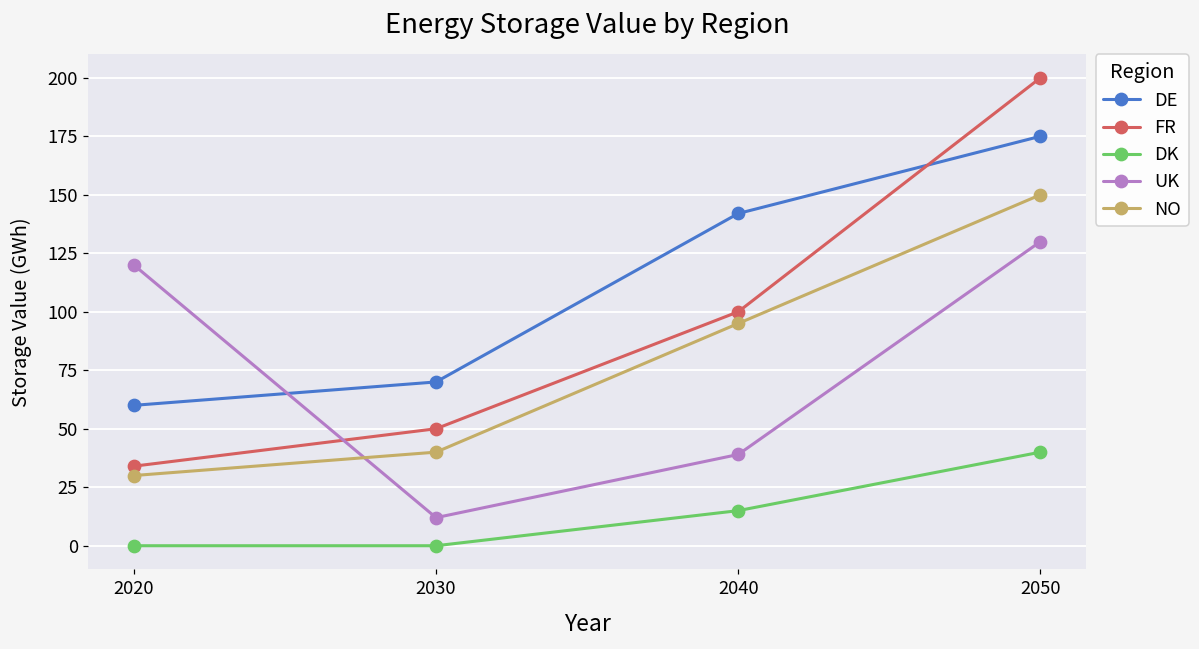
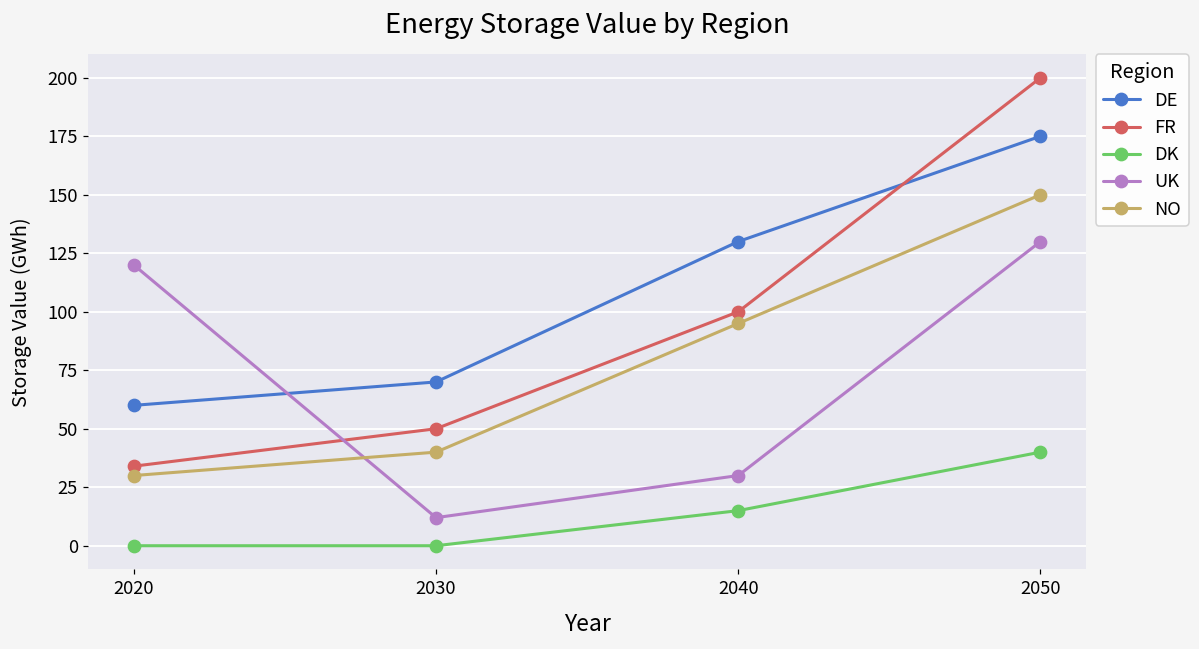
DE, 2040: 142 -> 130
UK, 2040: 39 -> 30
